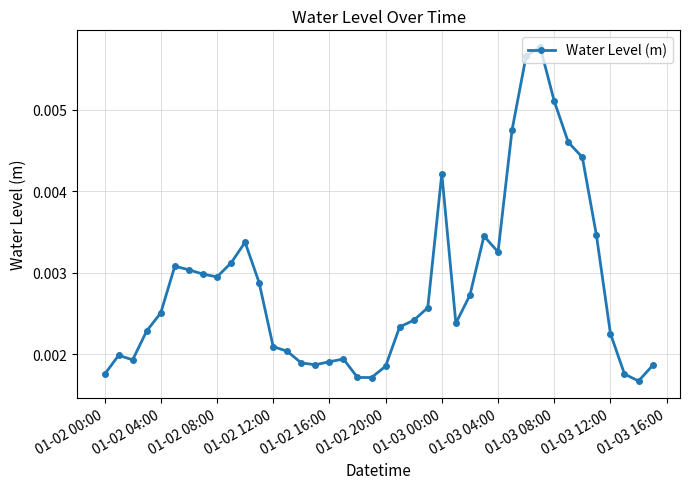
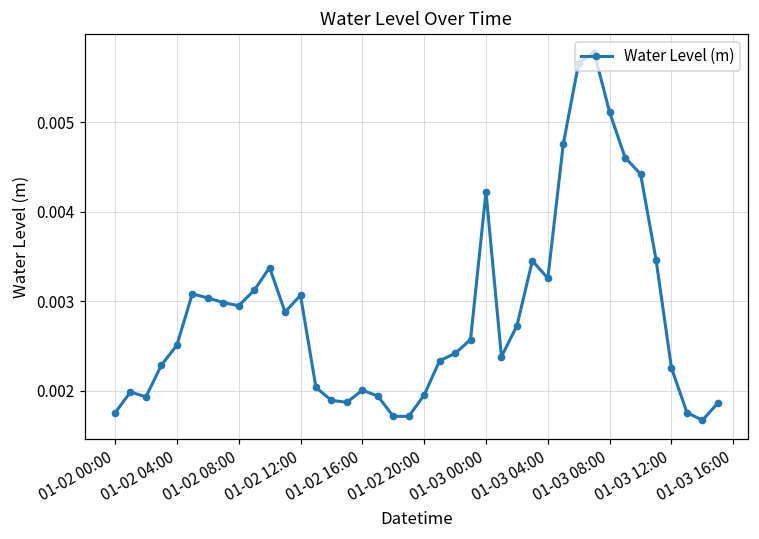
01-02 12:00: 0.0021 -> 0.0031
01-02 16:00: 0.0019 -> 0.0020
01-02 20:00: 0.0019 -> 0.0020
